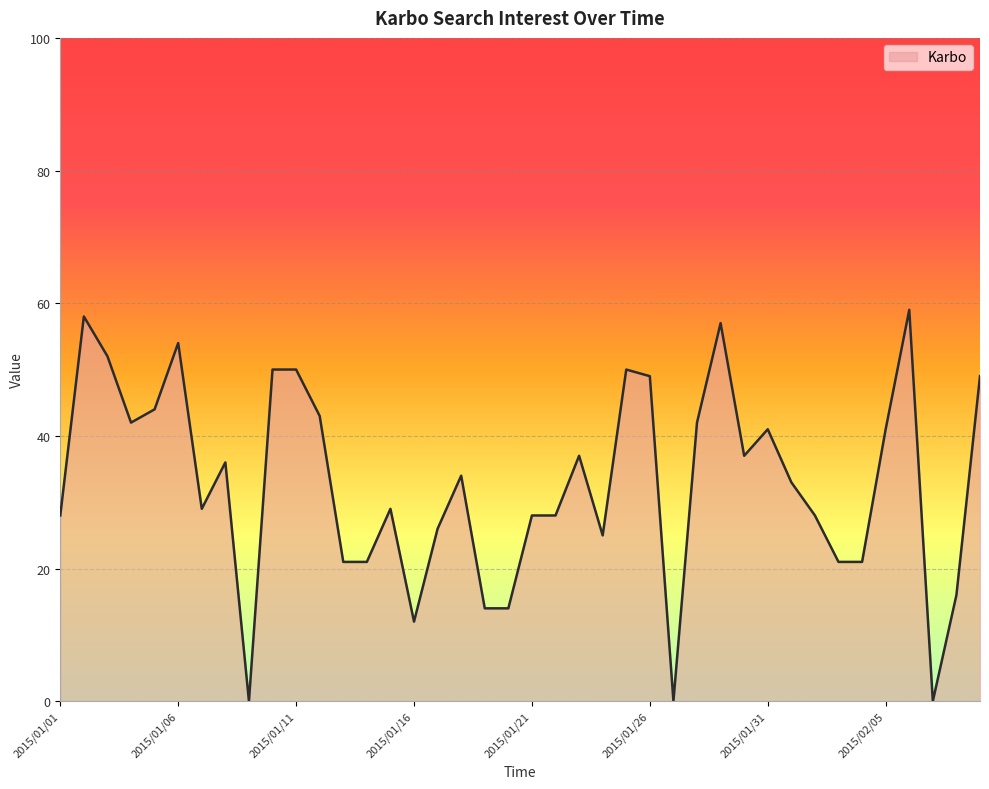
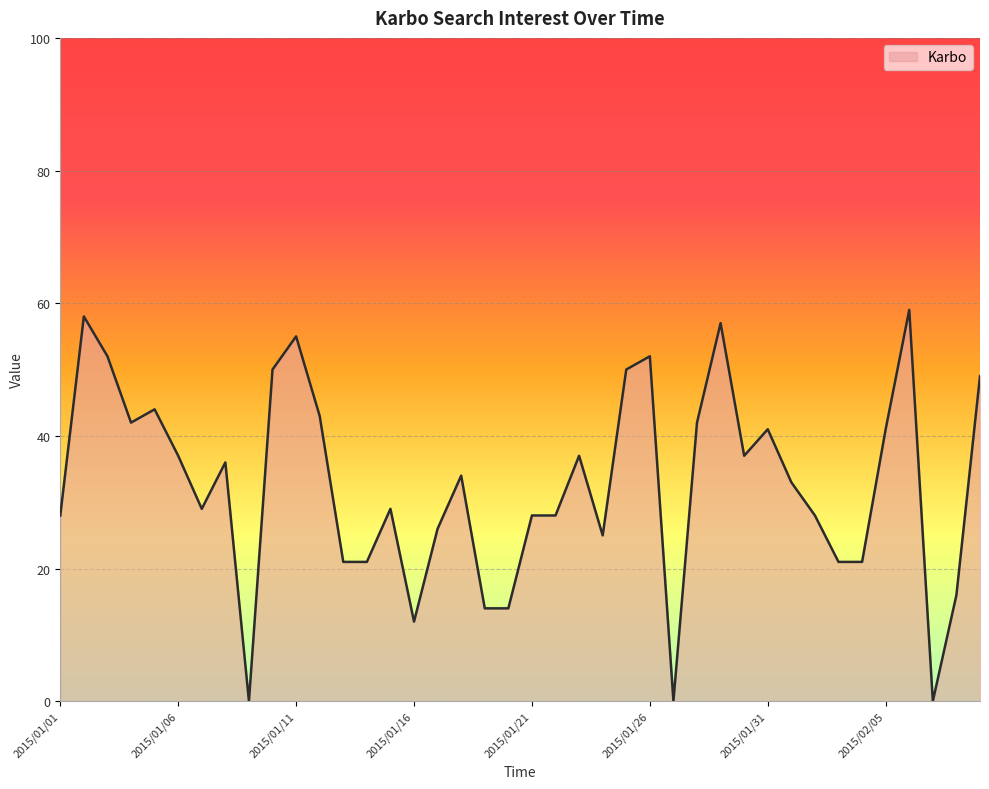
2015/01/06: 54 -> 37
2015/01/11: 50 -> 55
2015/01/26: 49 -> 52
